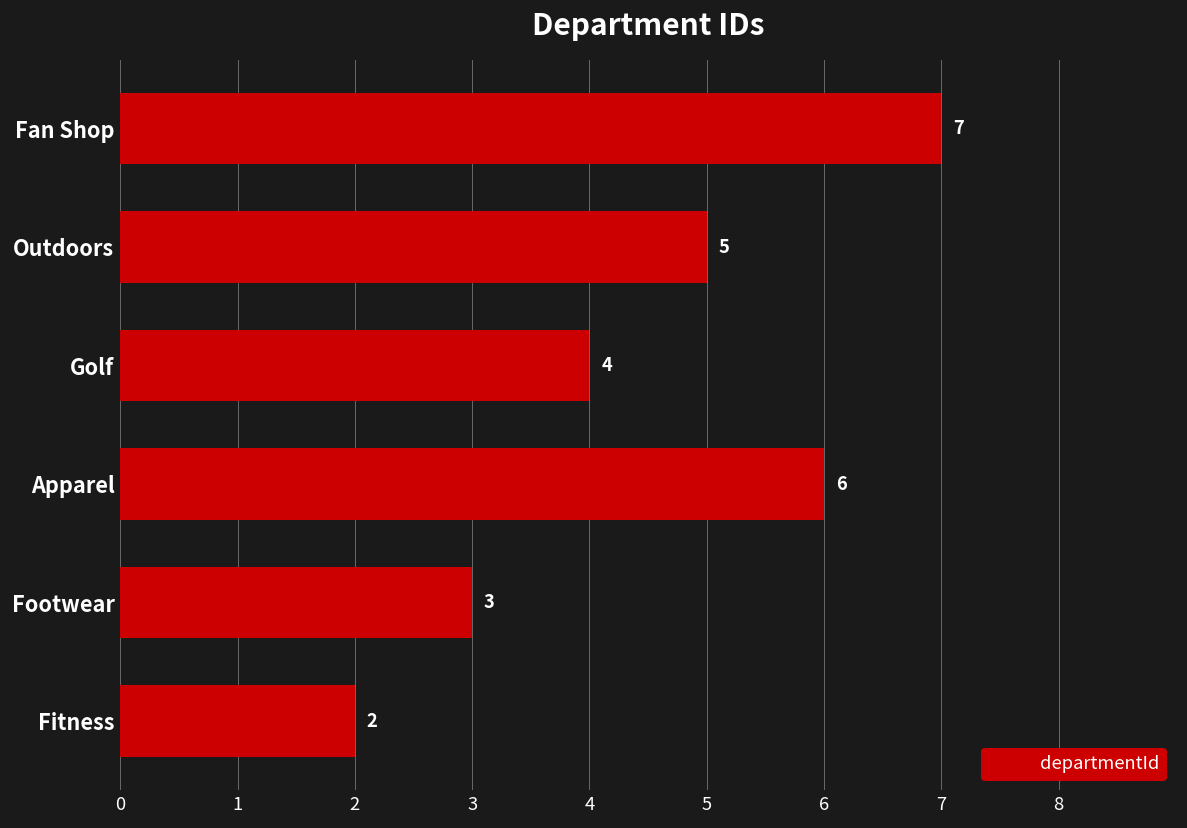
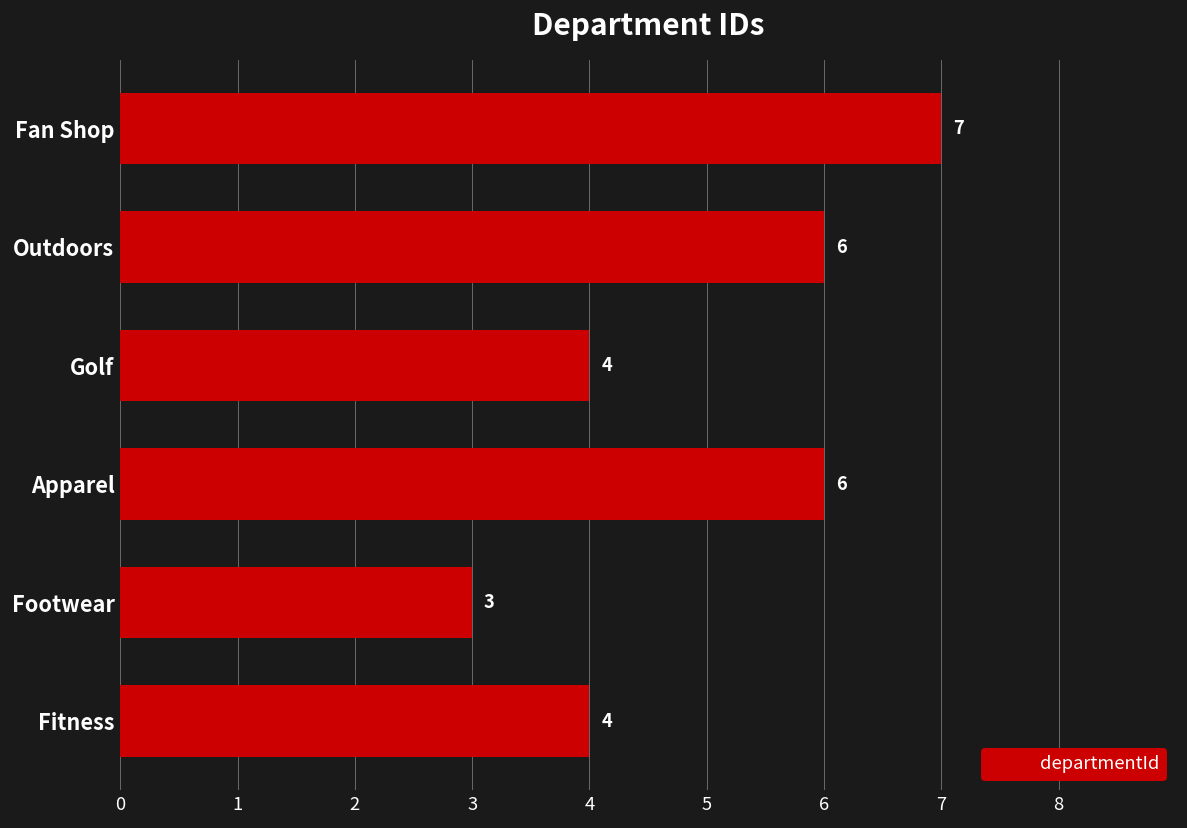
Outdoors: 5 -> 6
Fitness: 2 -> 4
